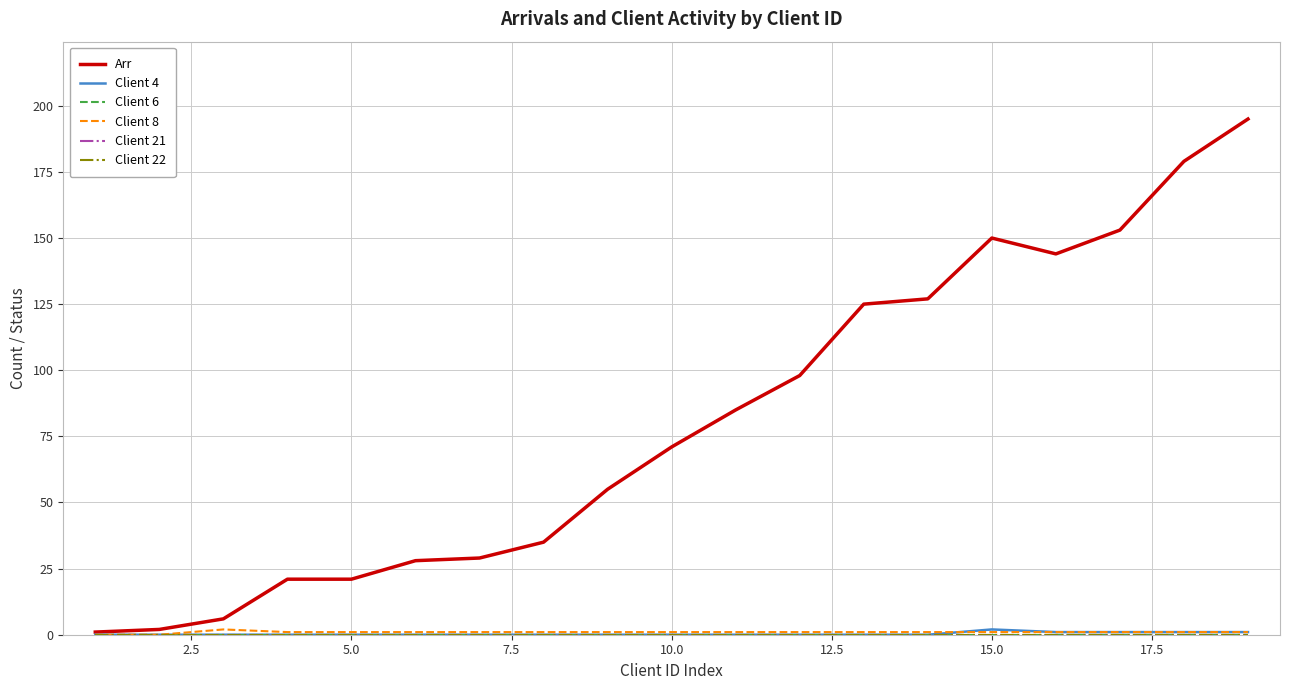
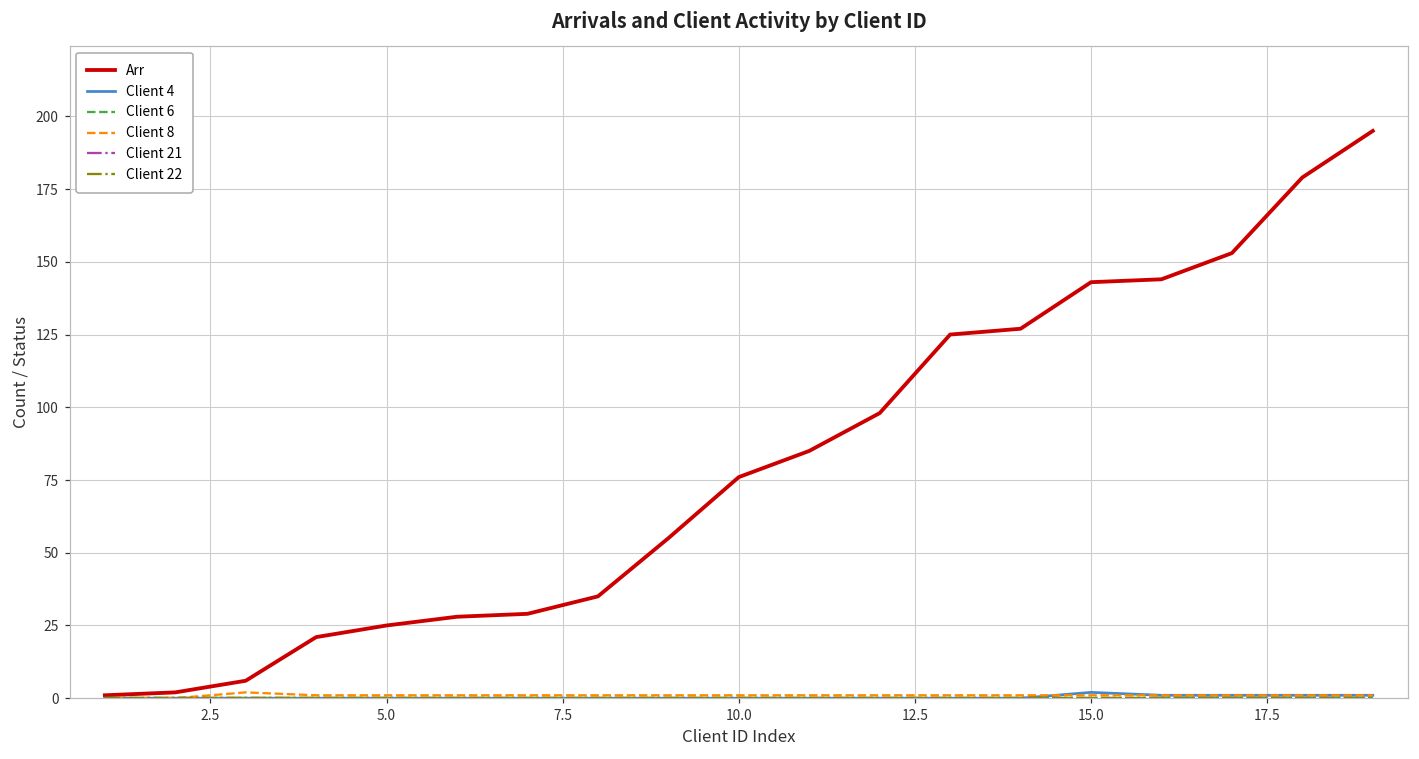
Arr, 5.0: 21 -> 25
Arr, 10.0: 71 -> 76
Arr, 15.0: 150 -> 143
